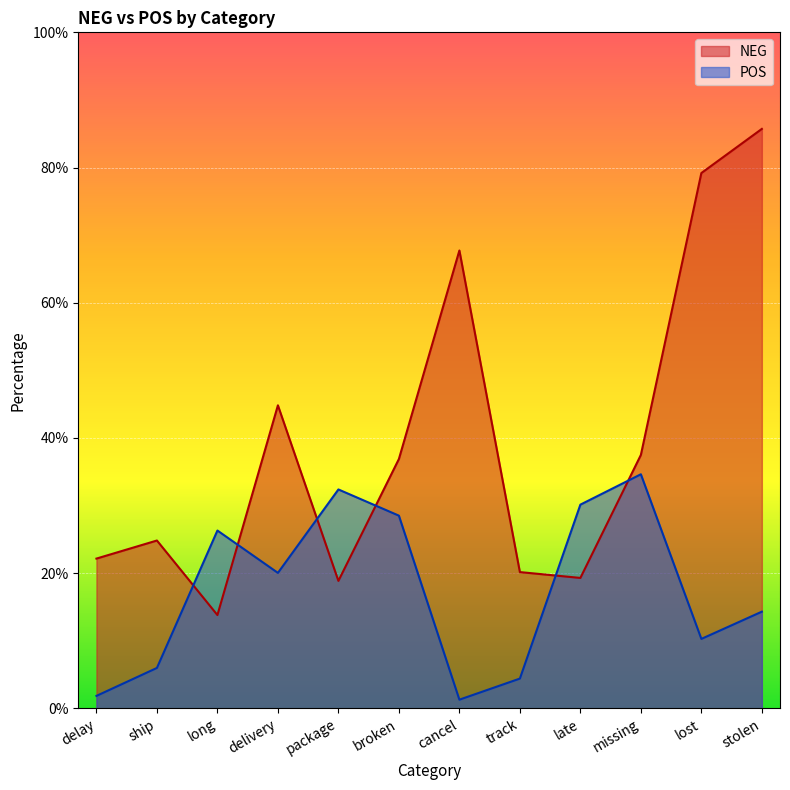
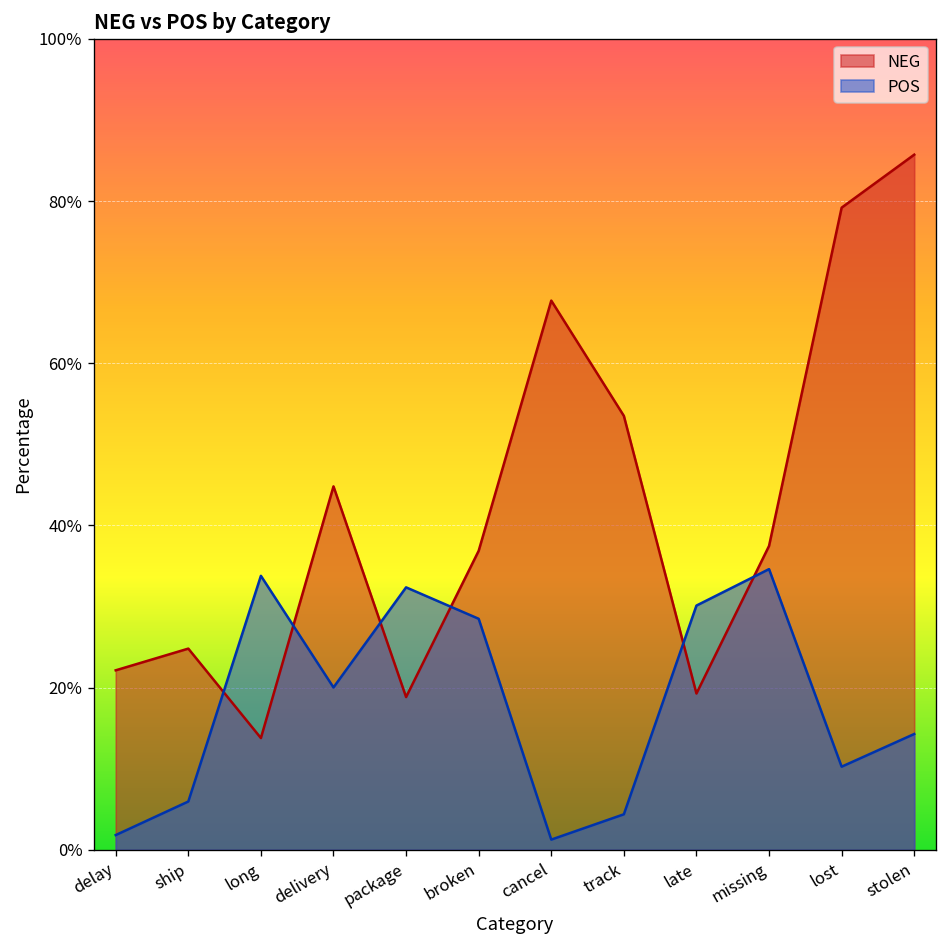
POS, long: 26% -> 34%
NEG, track: 20% -> 54%
